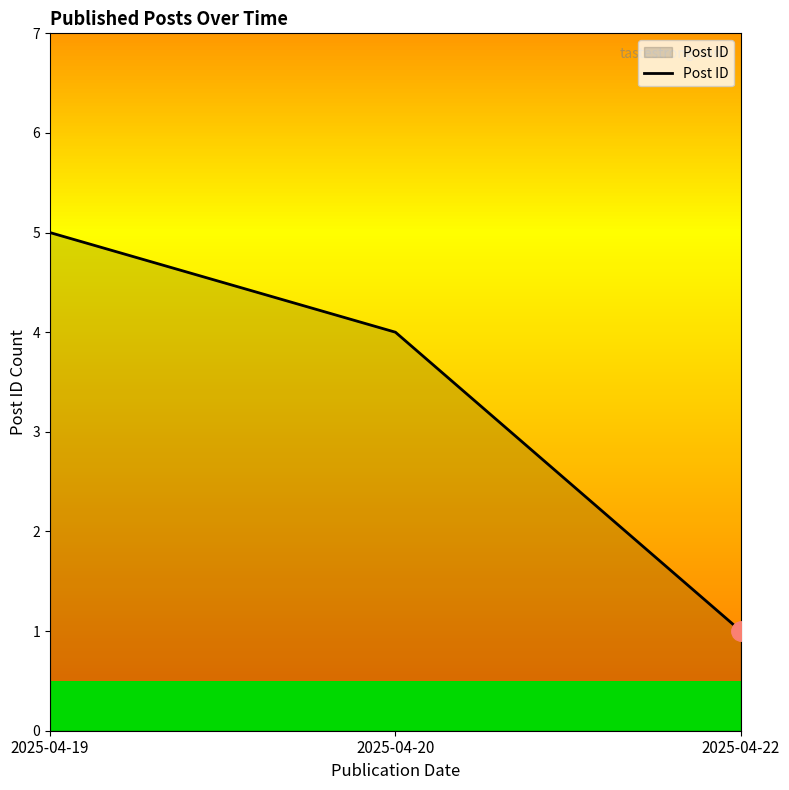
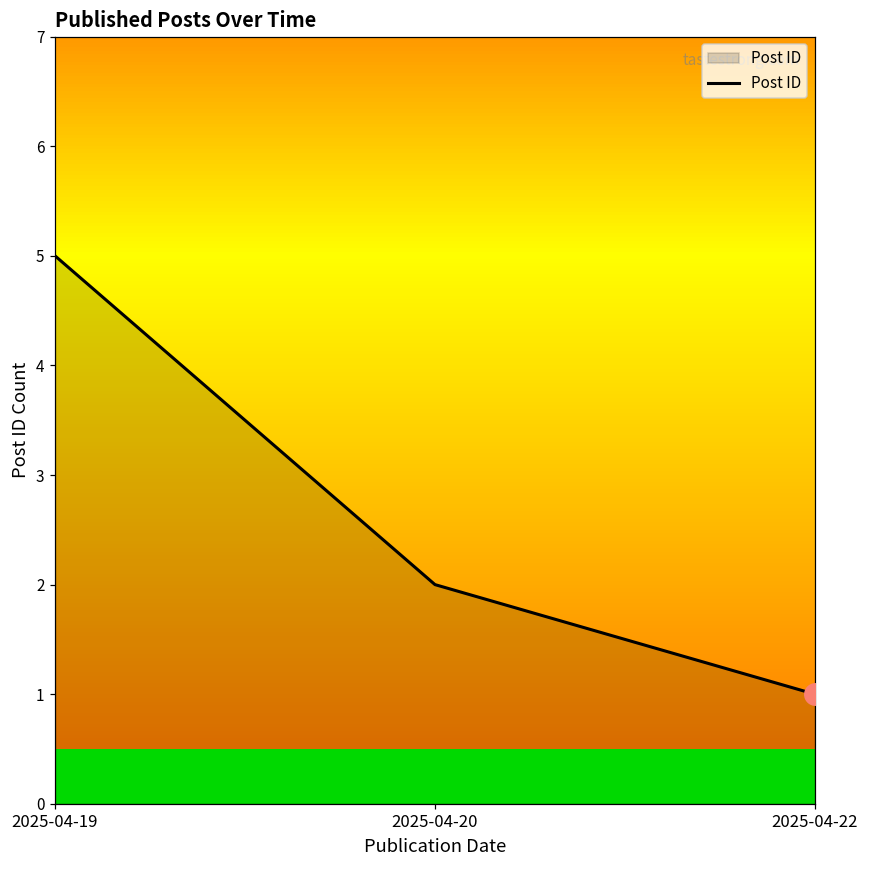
Post ID, 2025-04-20: 4 -> 2
